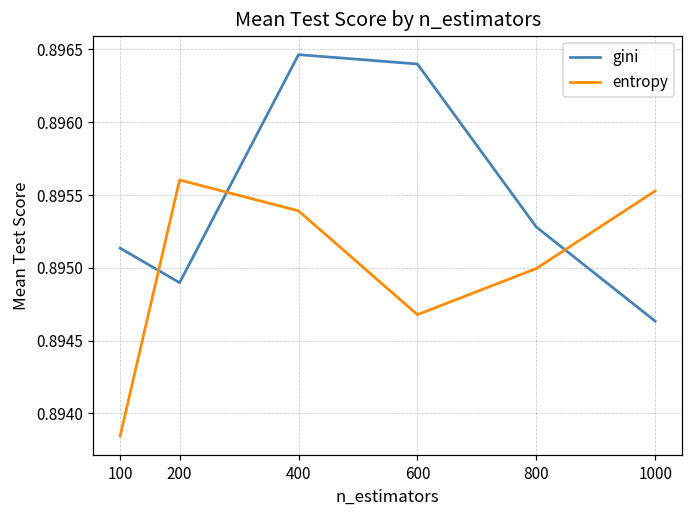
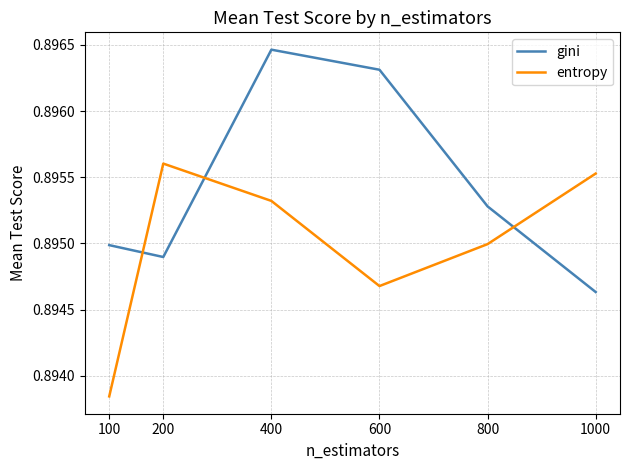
gini, 100: 0.89514 -> 0.89499
entropy, 400: 0.89539 -> 0.89532
gini, 600: 0.89640 -> 0.89631
